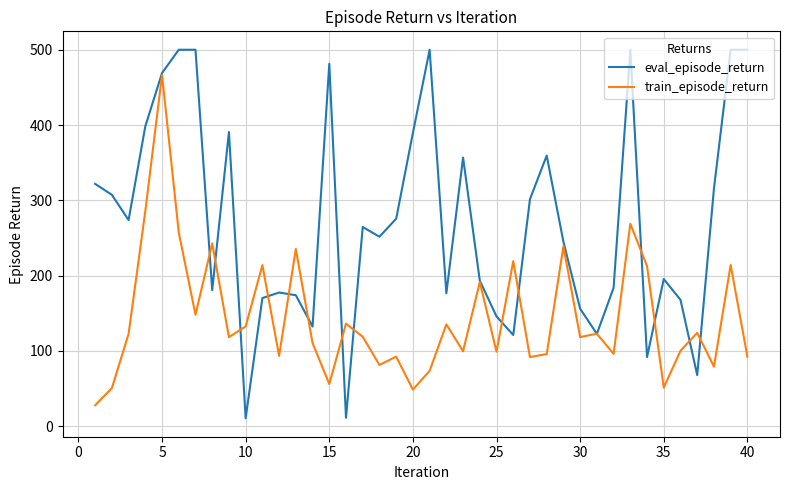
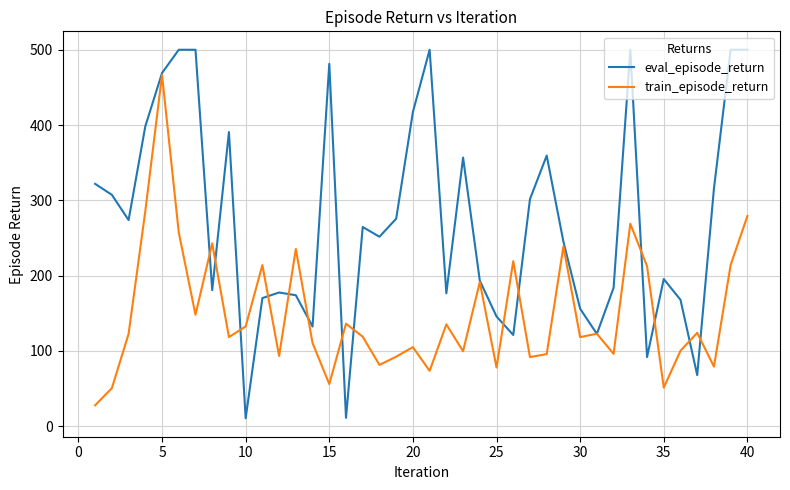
eval_episode_return, 20: 390 -> 420
train_episode_return, 20: 50 -> 100
train_episode_return, 25: 100 -> 80
train_episode_return, 40: 90 -> 280
